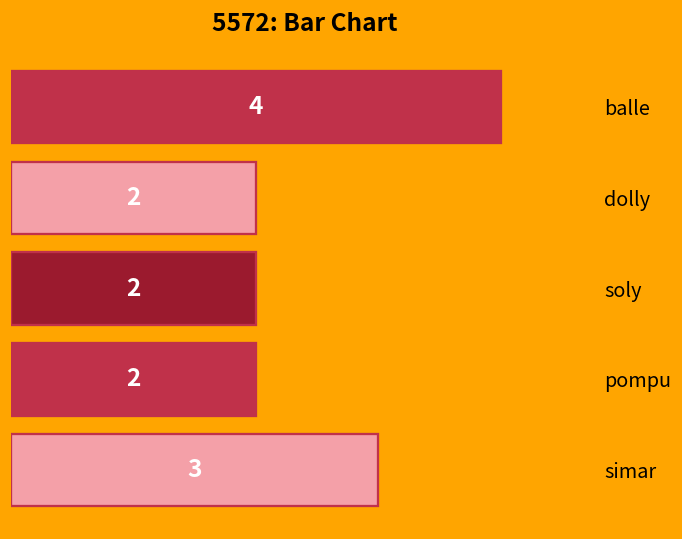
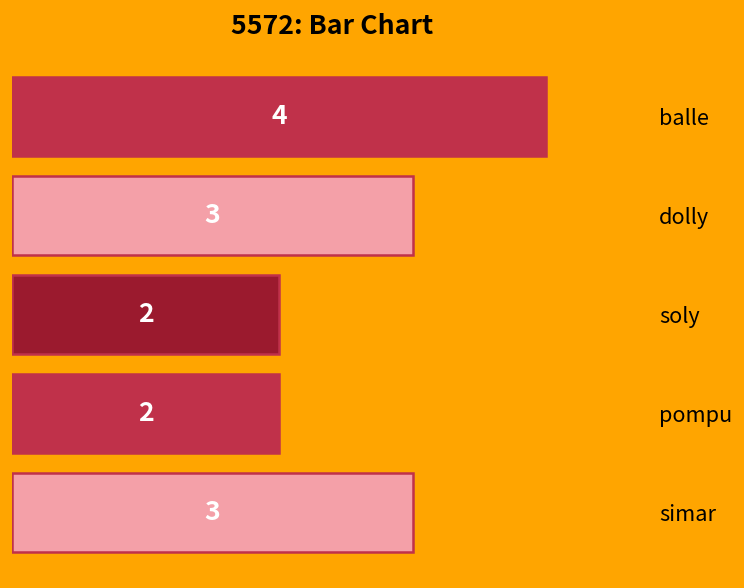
dolly: 2 -> 3
